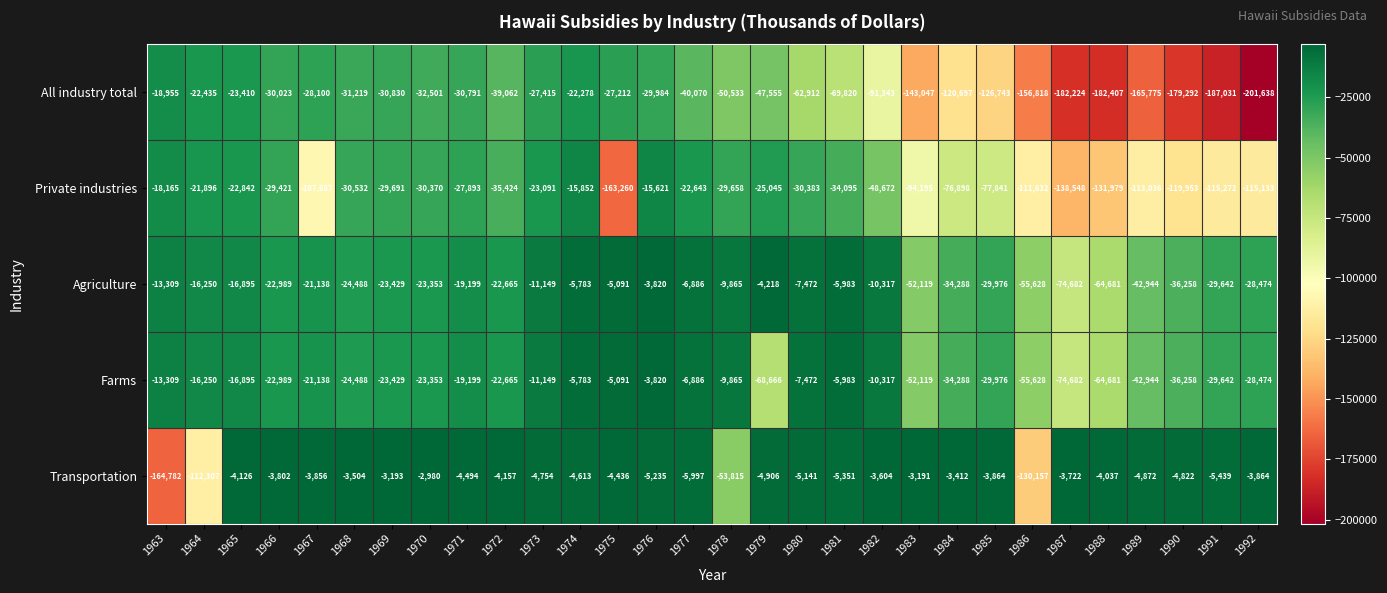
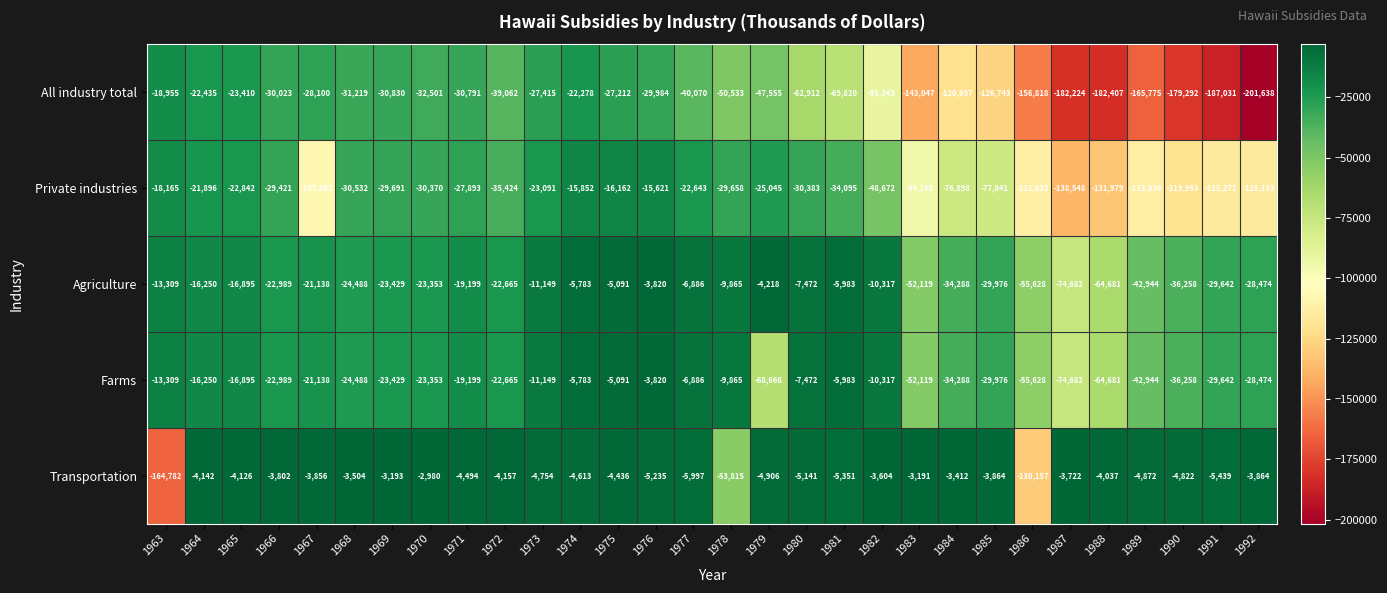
Private industries, 1975: -163,260 -> -16,162
Transportation, 1964: -112,307 -> -4,142
